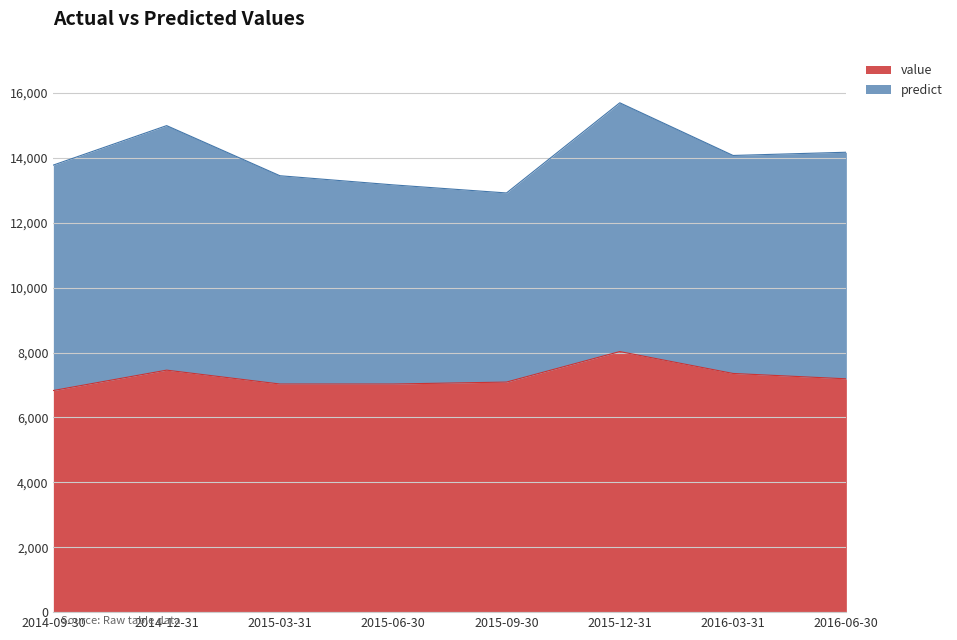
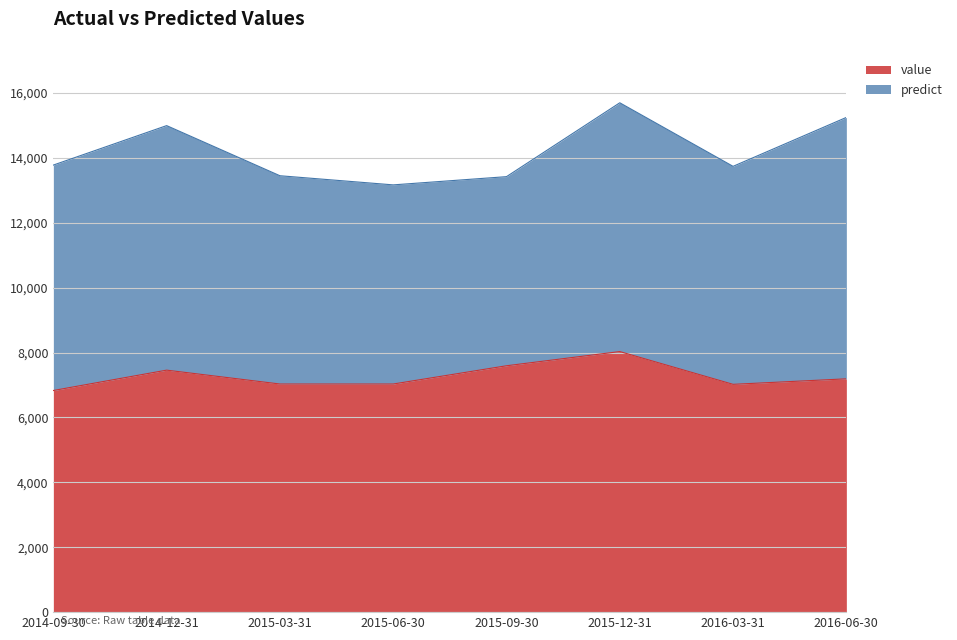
value, 2015-09-30: 7,100 -> 7,600
value, 2016-03-31: 7,400 -> 7,000
predict, 2016-06-30: 7,000 -> 8,100
